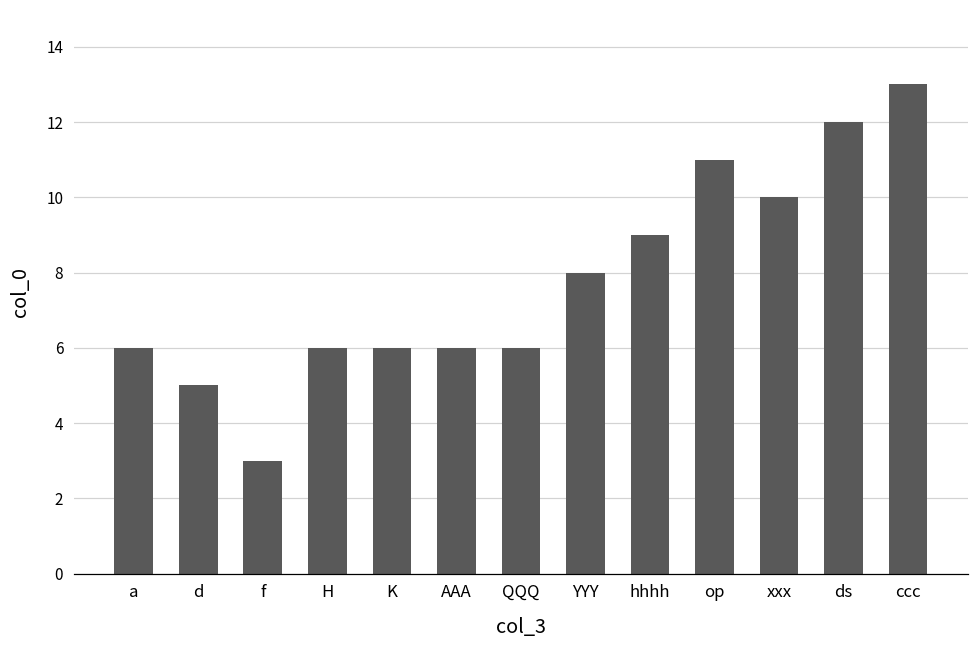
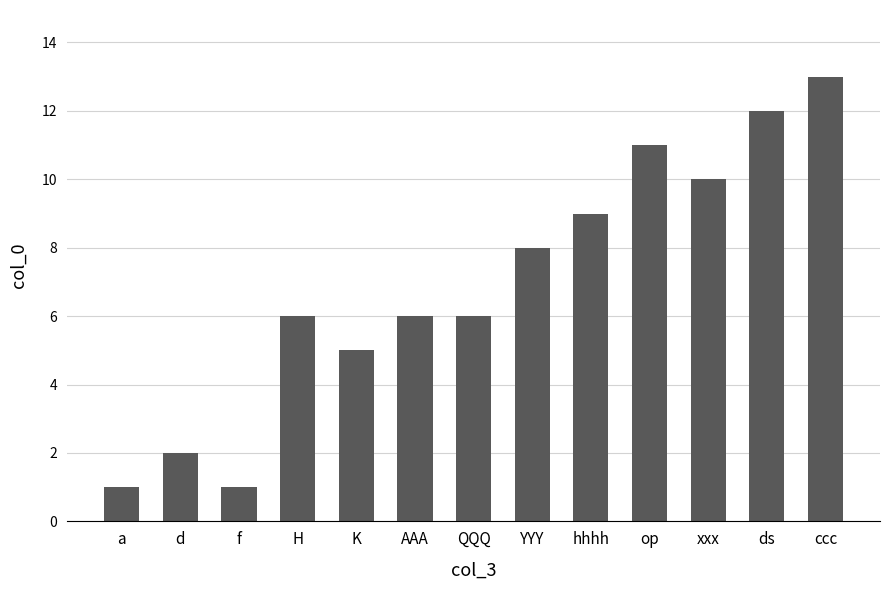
a: 6 -> 1
d: 5 -> 2
f: 3 -> 1
K: 6 -> 5
